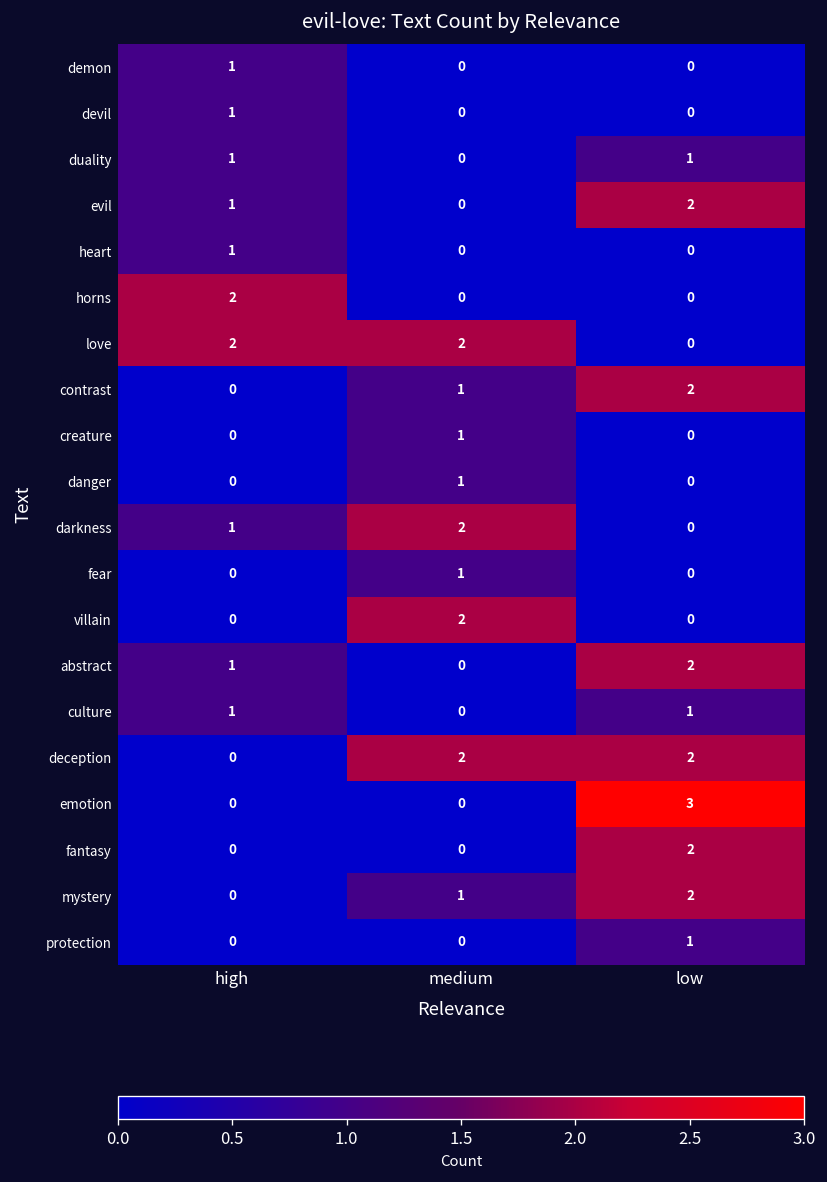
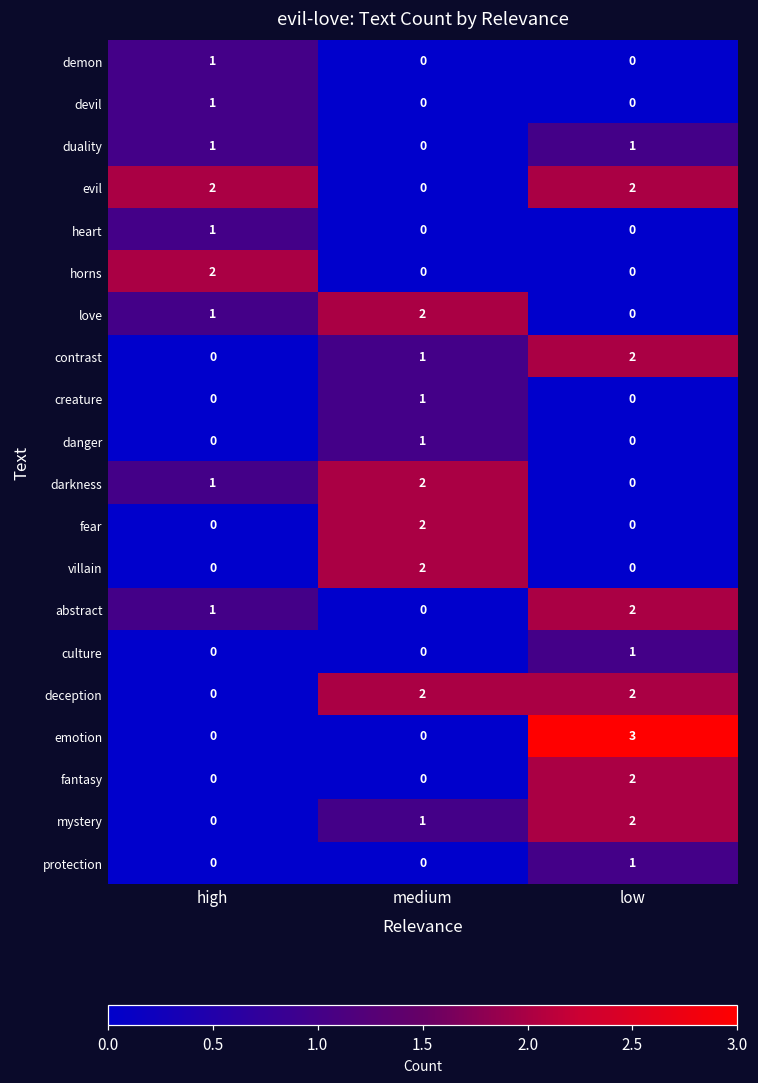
evil, high: 1 -> 2
love, high: 2 -> 1
fear, medium: 1 -> 2
culture, high: 1 -> 0
